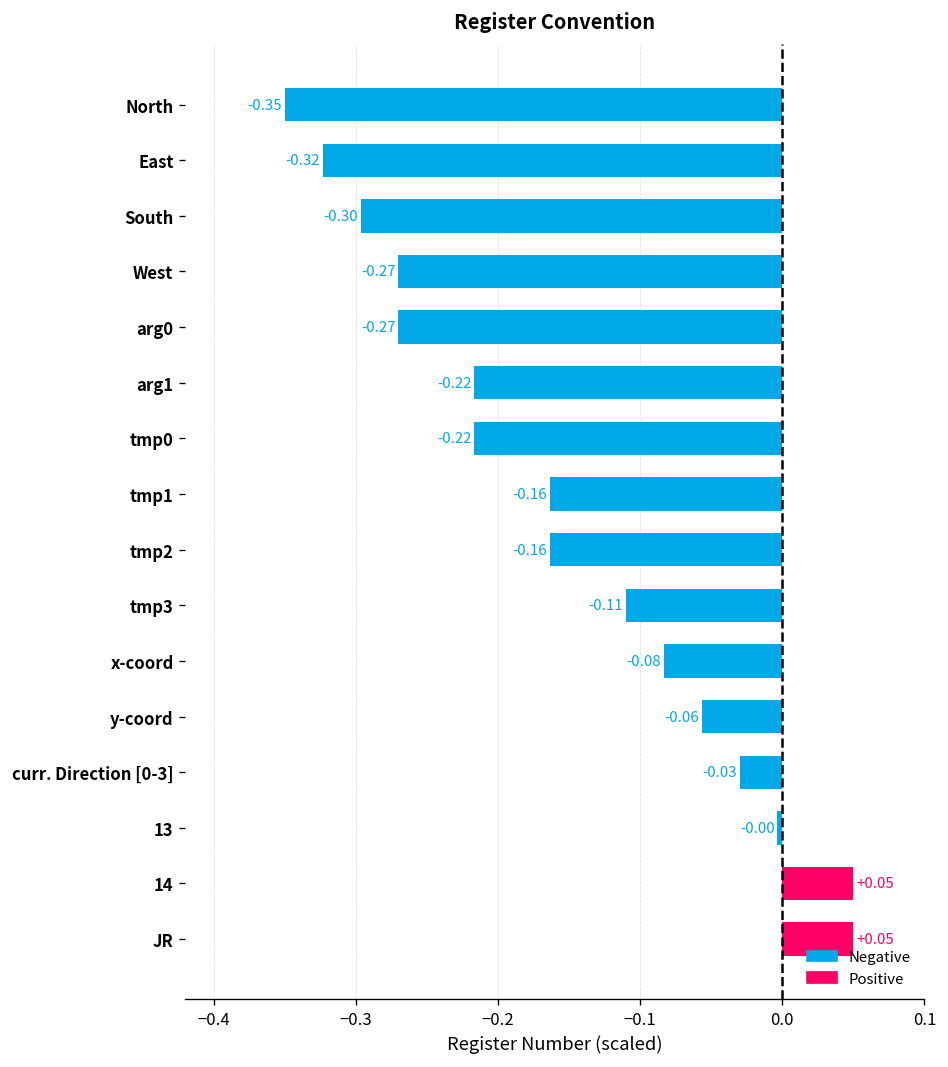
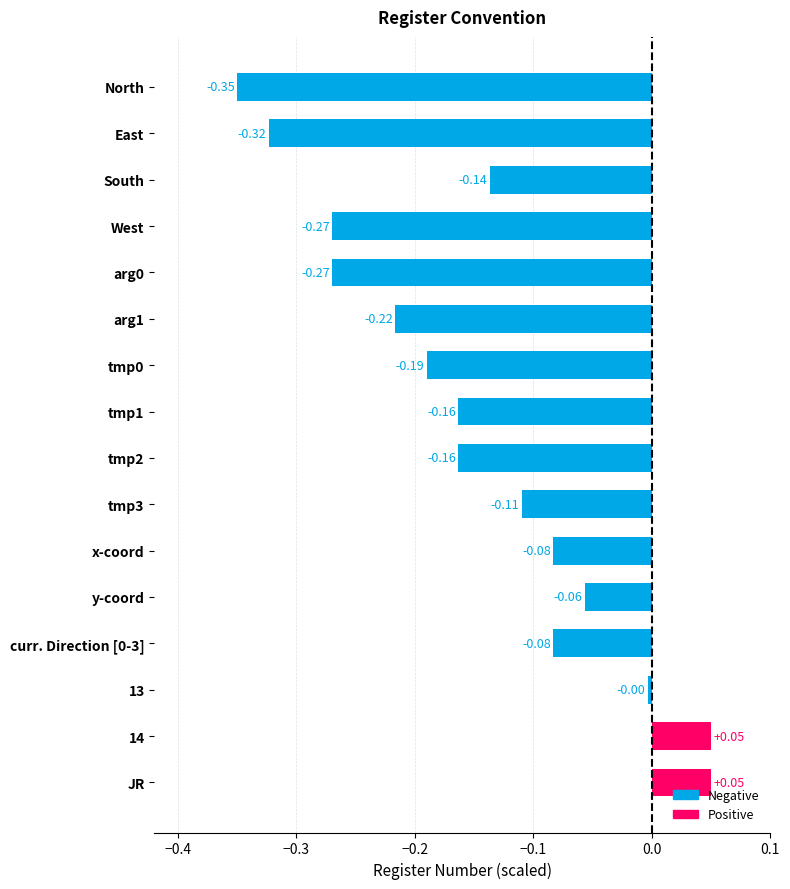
South: -0.30 -> -0.14
tmp0: -0.22 -> -0.19
curr. Direction [0-3]: -0.03 -> -0.08
